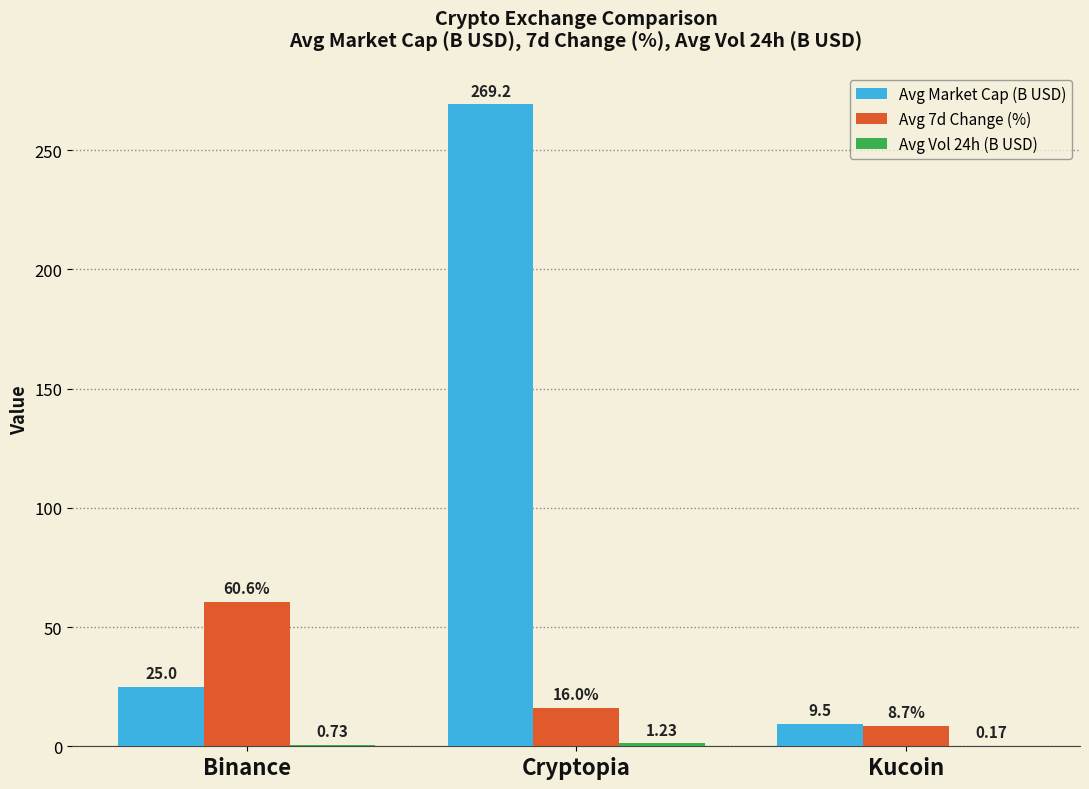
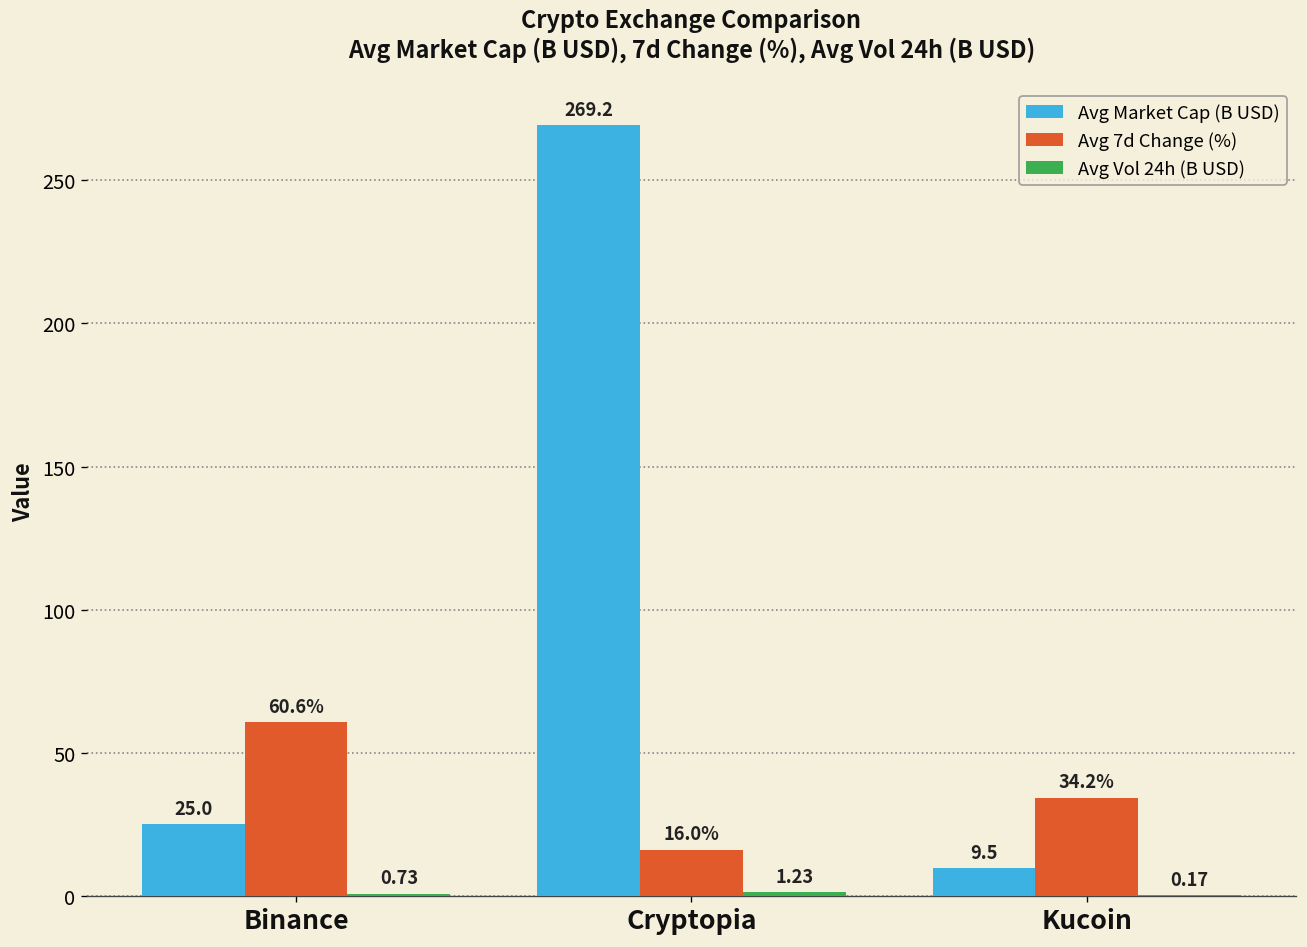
Avg 7d Change (%), Kucoin: 8.7% -> 34.2%
